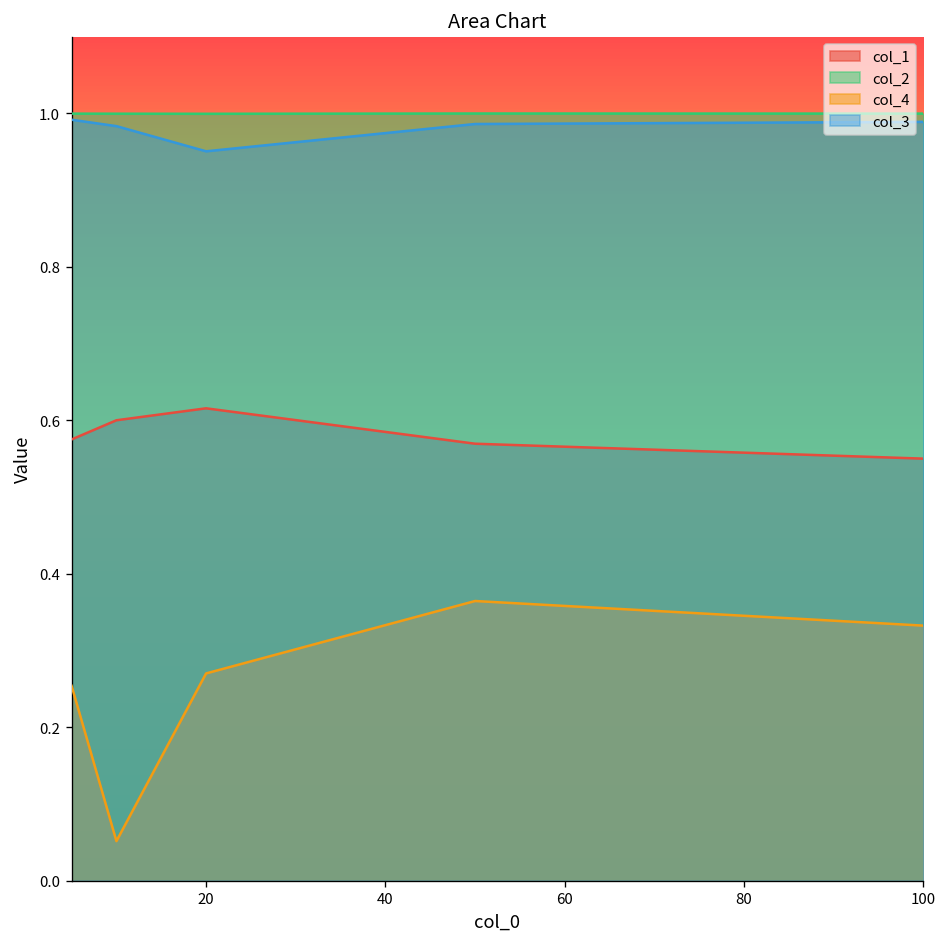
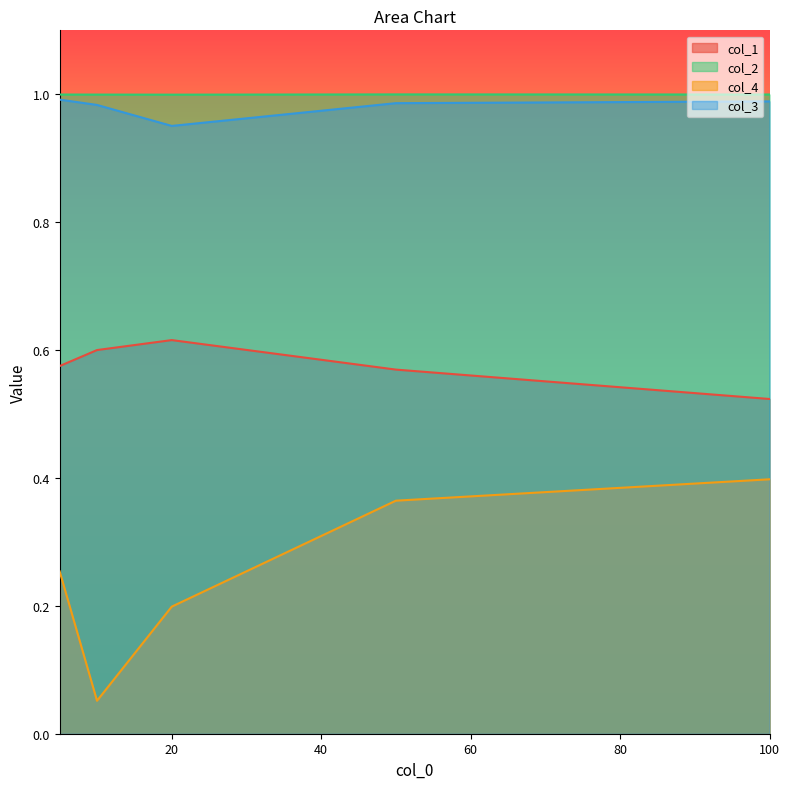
col_4, 20: 0.27 -> 0.20
col_1, 100: 0.55 -> 0.52
col_4, 100: 0.33 -> 0.40
